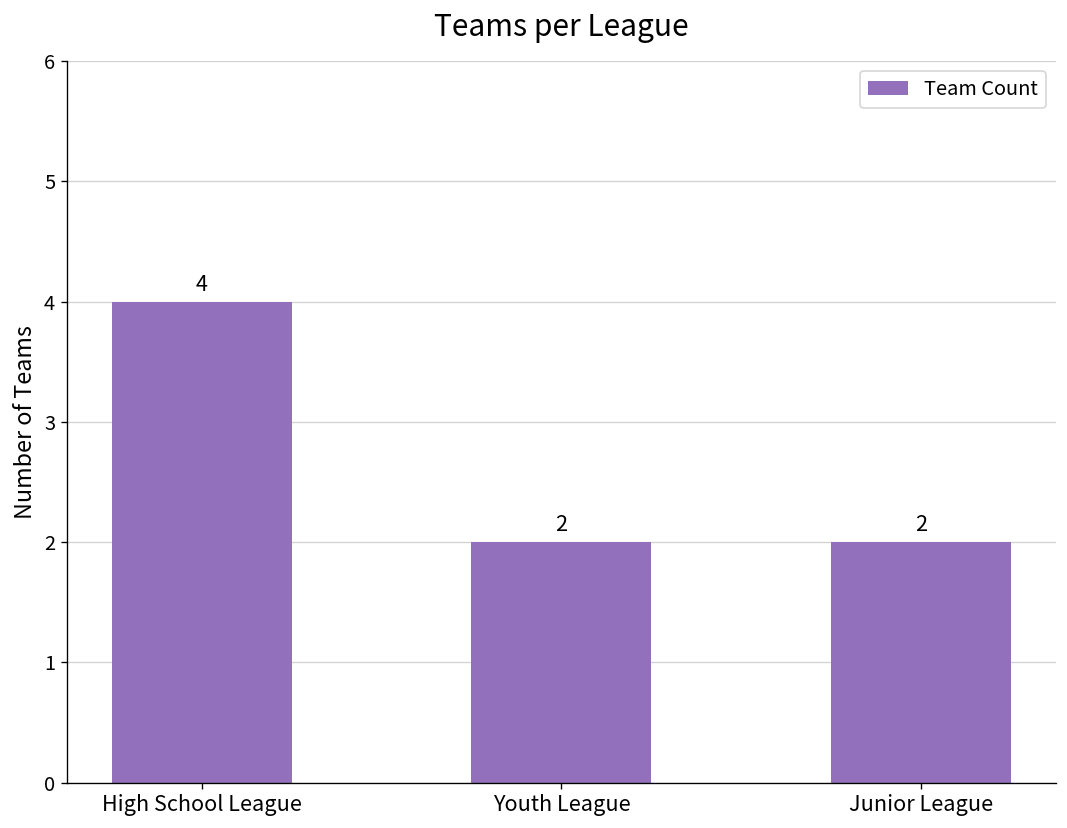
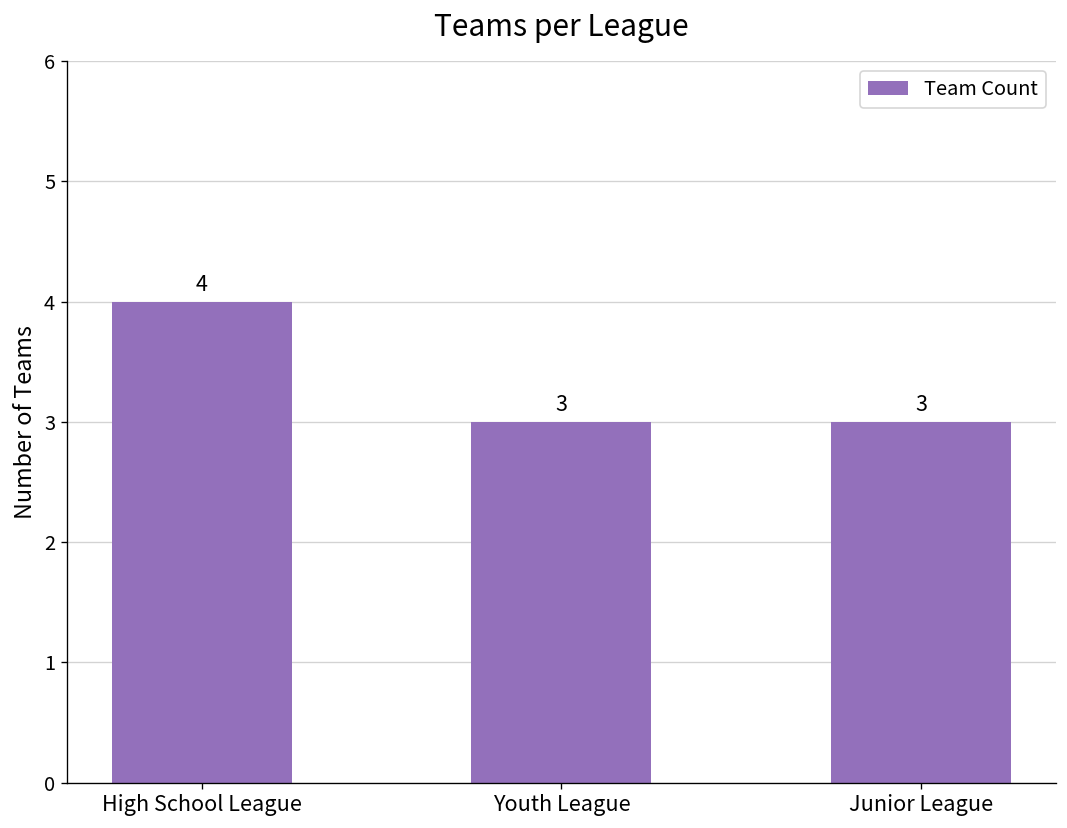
Youth League: 2 -> 3
Junior League: 2 -> 3
